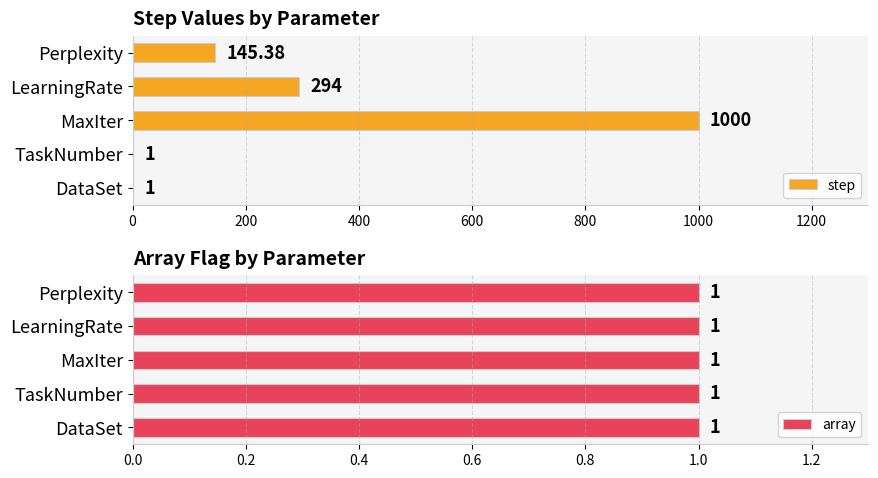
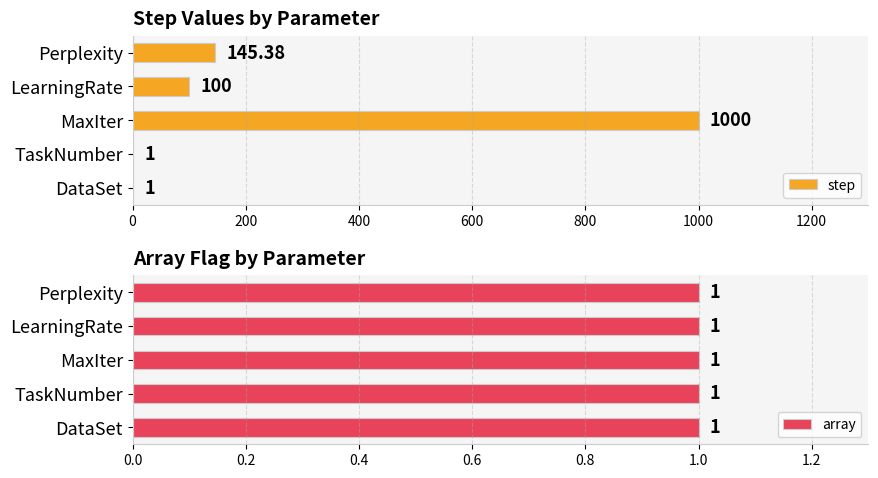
Step Values by Parameter, LearningRate: 294 -> 100
